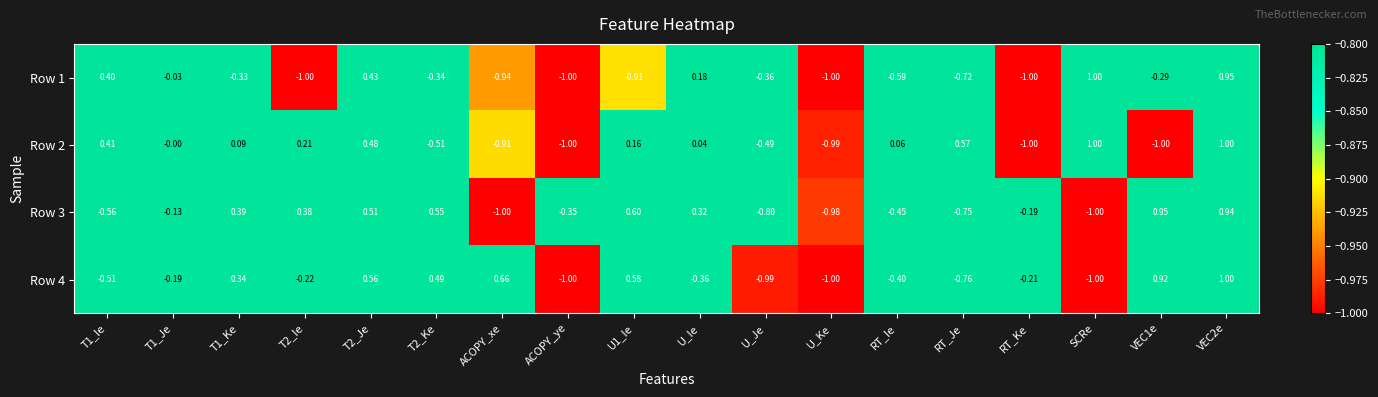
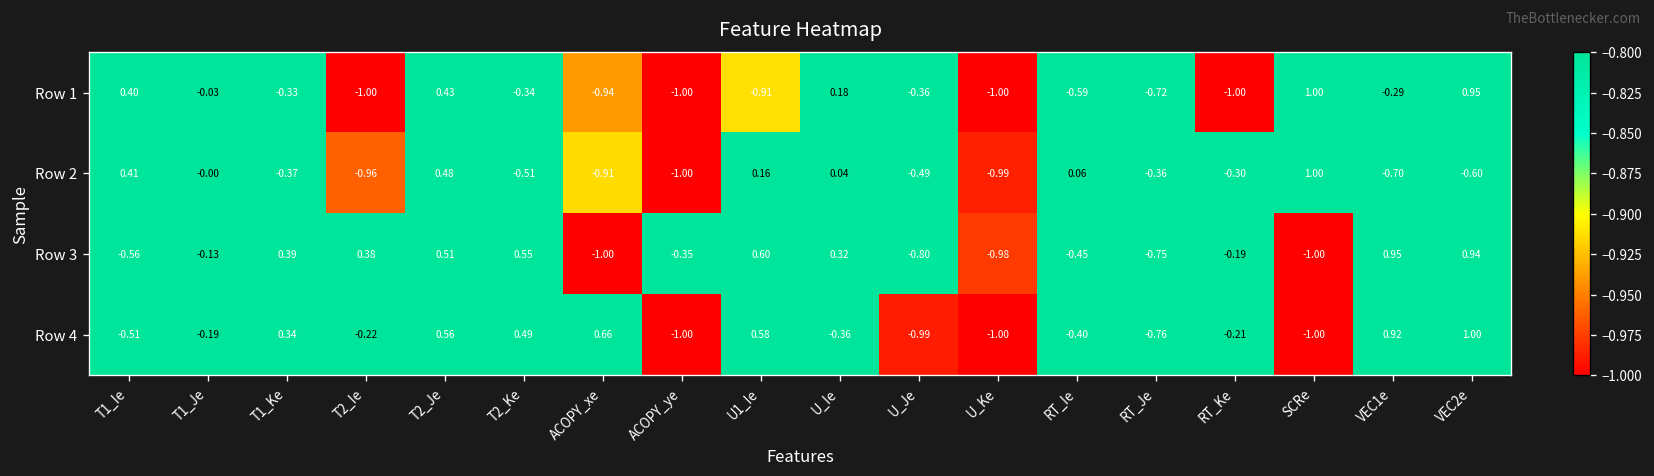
Row 2, T1_Ke: 0.09 -> -0.37
Row 2, T2_Ie: 0.21 -> -0.96
Row 2, RT_Je: 0.57 -> -0.36
Row 2, RT_Ke: -1.00 -> -0.30
Row 2, VEC1e: -1.00 -> -0.70
Row 2, VEC2e: 1.00 -> -0.60
